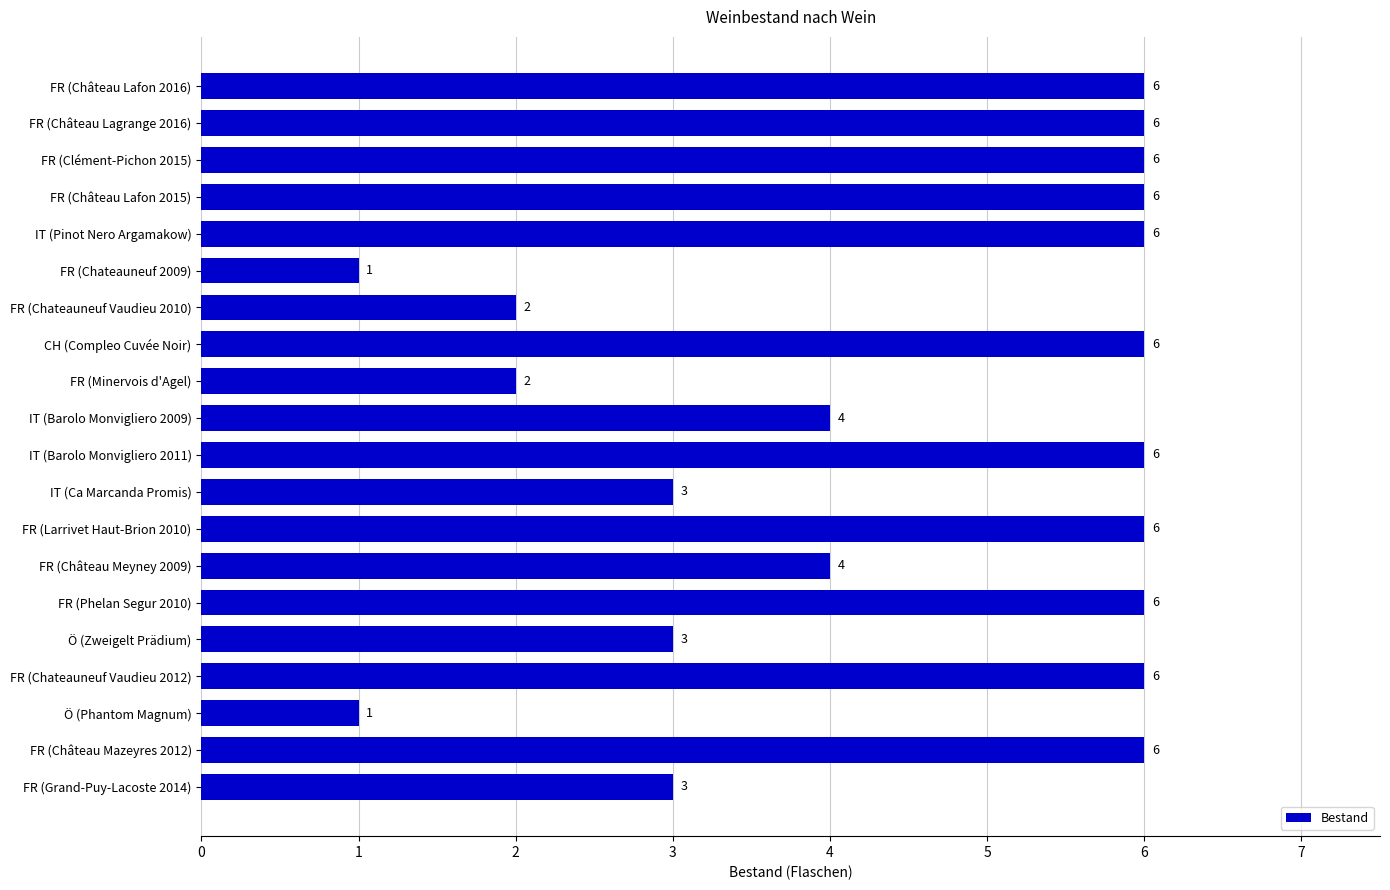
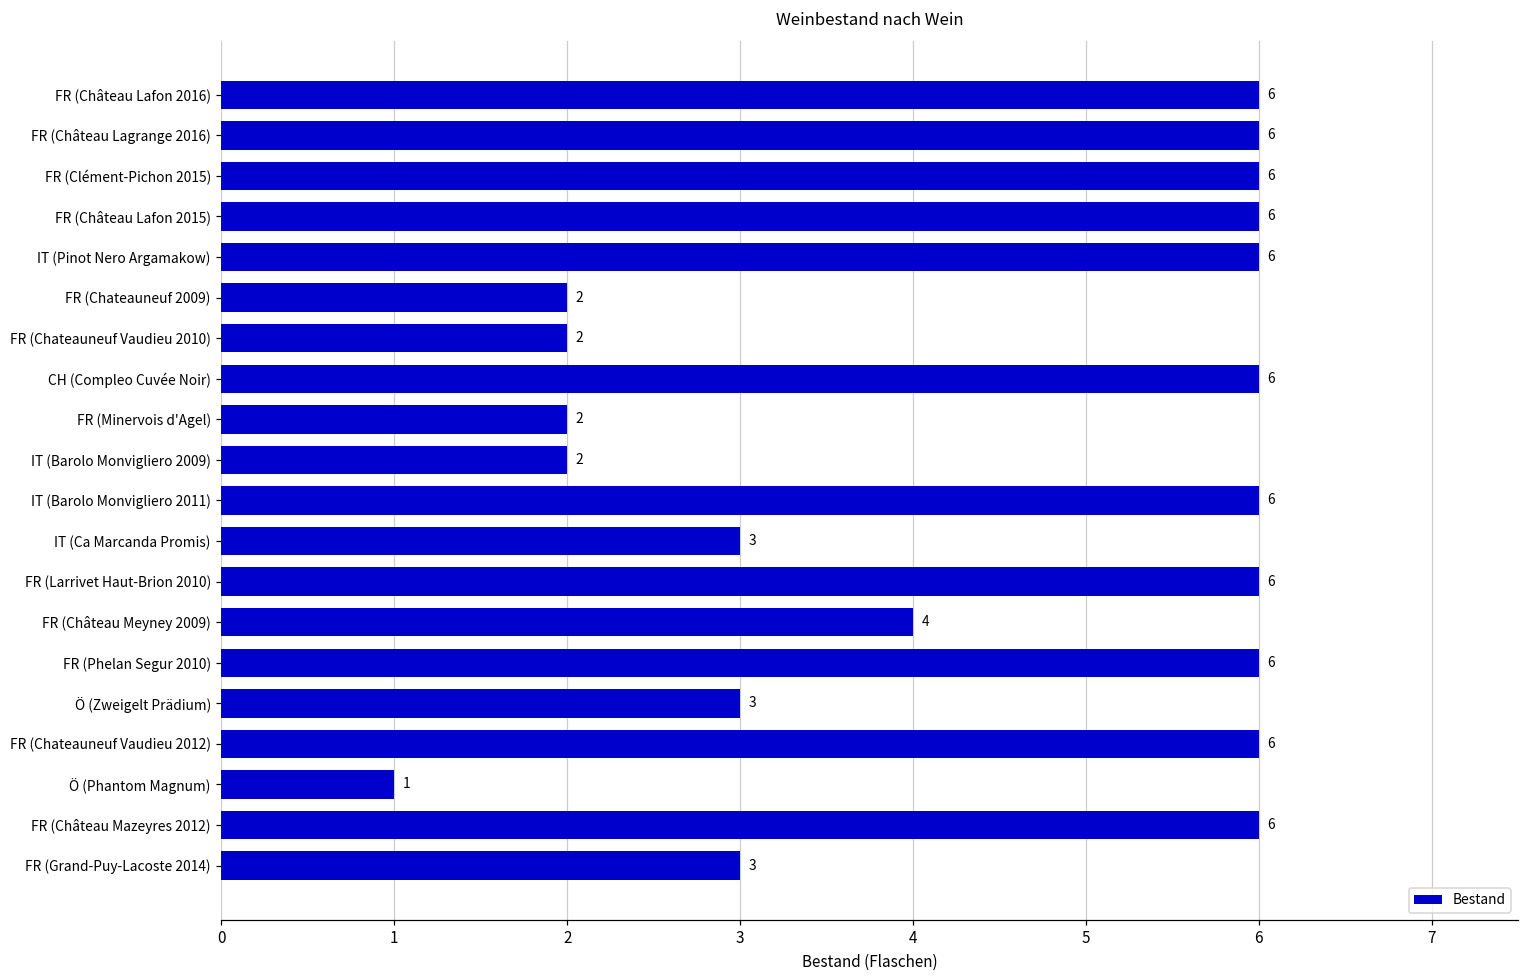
FR (Chateauneuf 2009): 1 -> 2
IT (Barolo Monvigliero 2009): 4 -> 2
